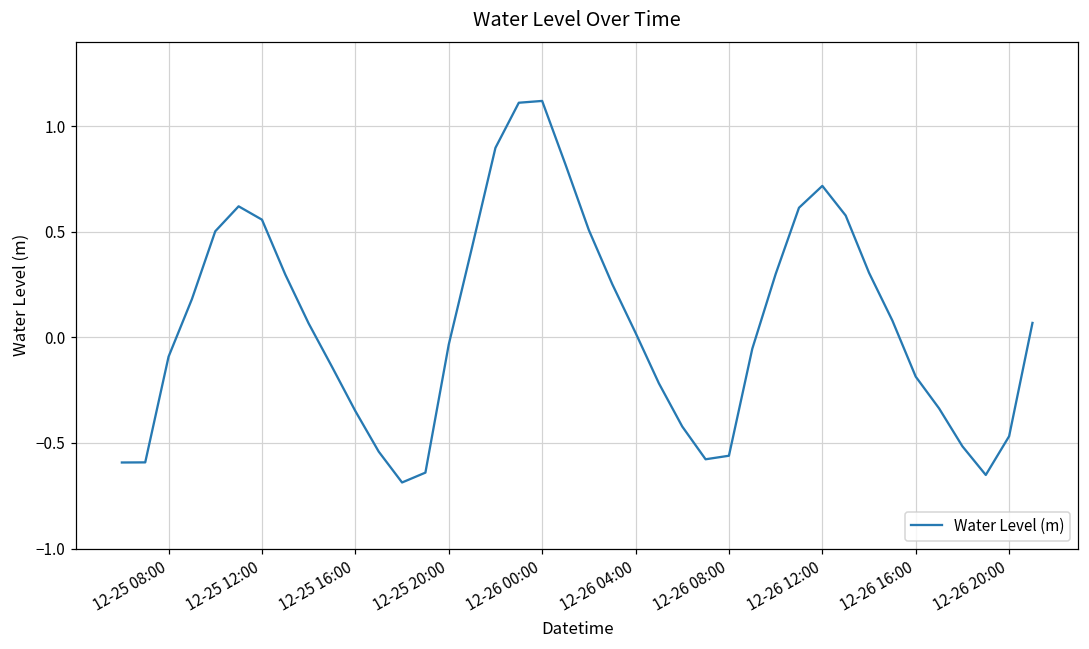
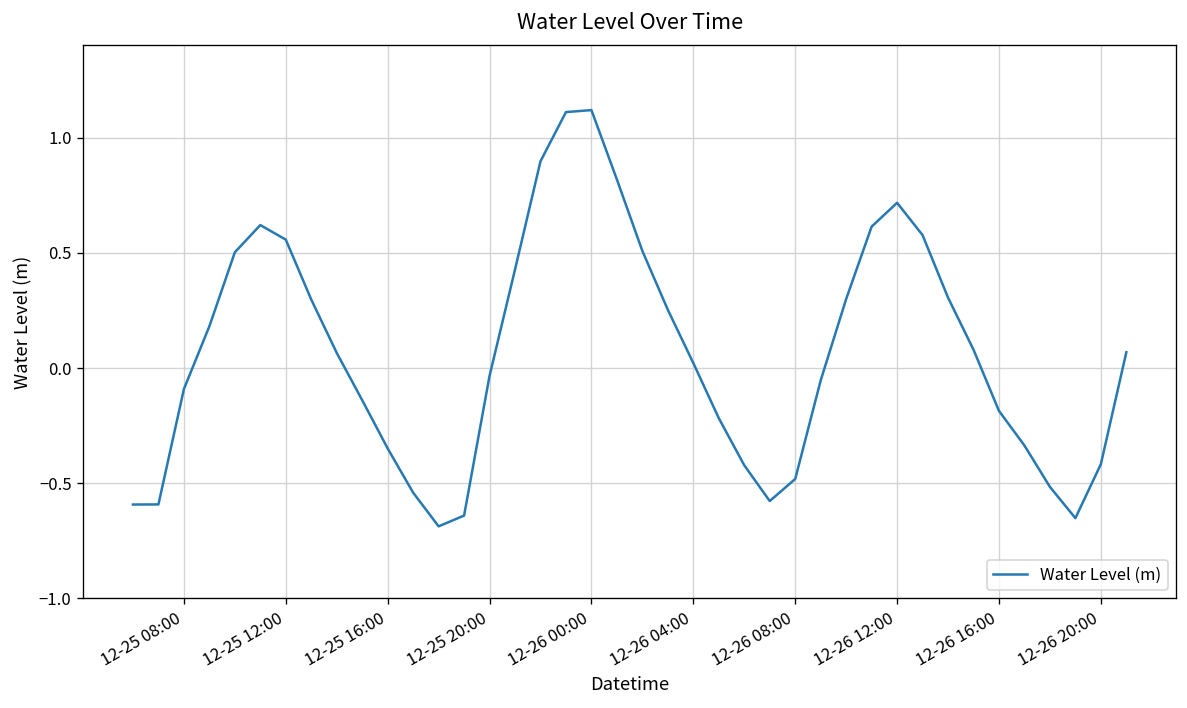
12-26 08:00: -0.56 -> -0.48
12-26 20:00: -0.47 -> -0.42
